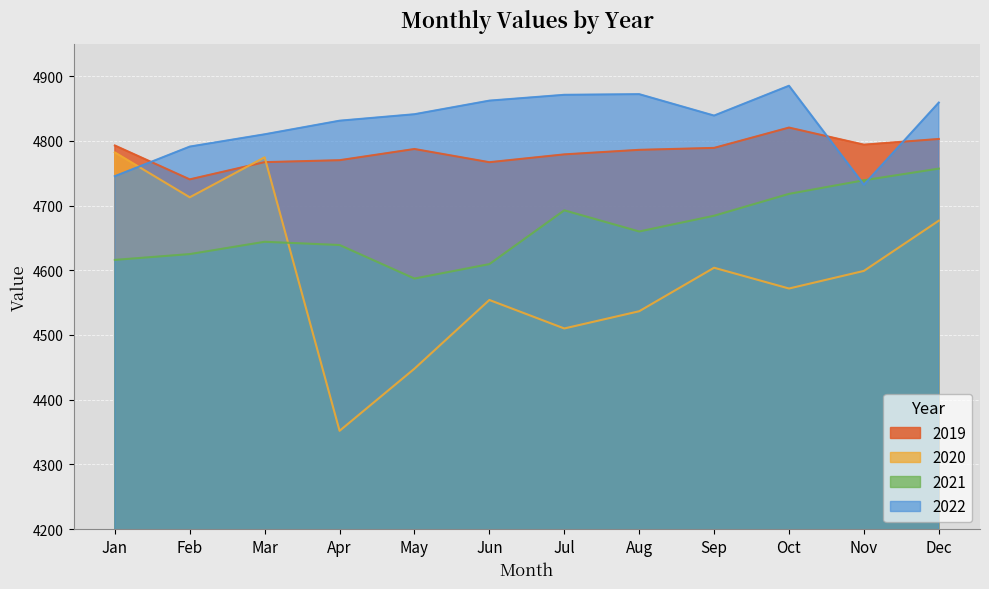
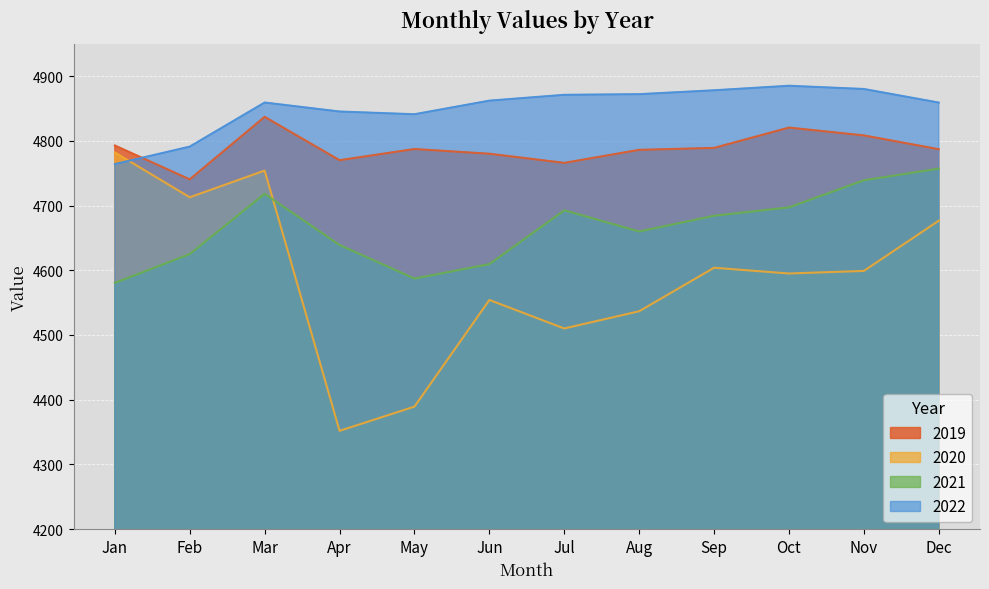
2021, Jan: 4620 -> 4580
2022, Jan: 4750 -> 4760
2019, Mar: 4770 -> 4840
2020, Mar: 4770 -> 4750
2021, Mar: 4640 -> 4720
2022, Mar: 4810 -> 4860
2022, Apr: 4830 -> 4850
2020, May: 4450 -> 4390
2019, Jun: 4770 -> 4780
2019, Jul: 4780 -> 4770
2022, Sep: 4840 -> 4880
2020, Oct: 4570 -> 4600
2021, Oct: 4720 -> 4700
2019, Nov: 4790 -> 4810
2022, Nov: 4730 -> 4880
2019, Dec: 4800 -> 4790
